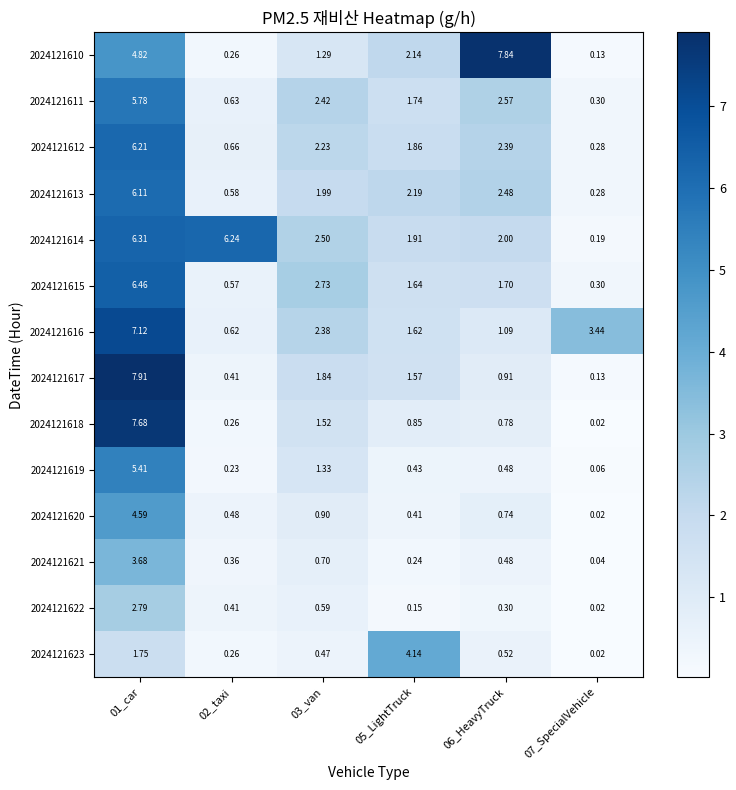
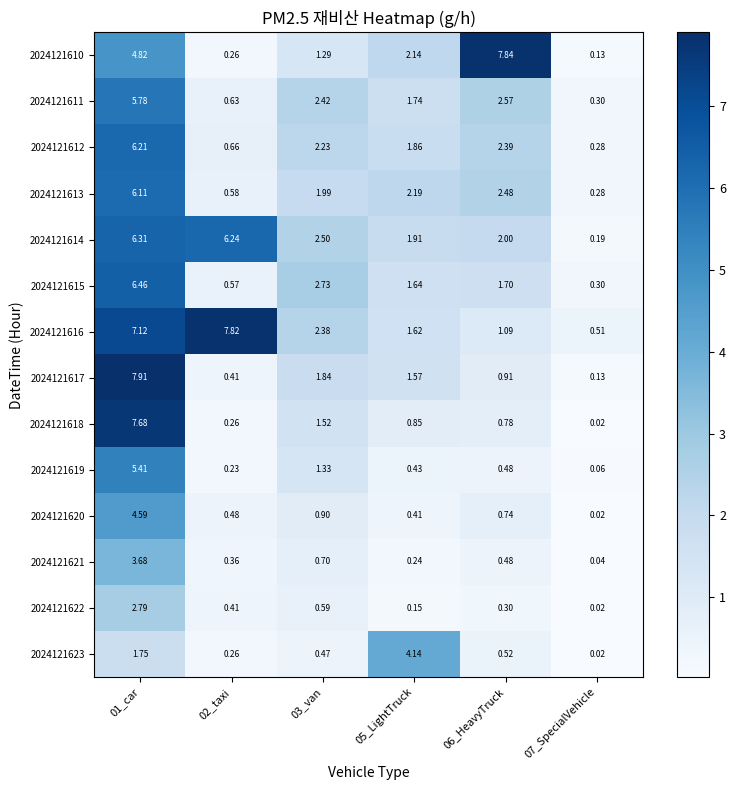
2024121616, 02_taxi: 0.62 -> 7.82
2024121616, 07_SpecialVehicle: 3.44 -> 0.51
